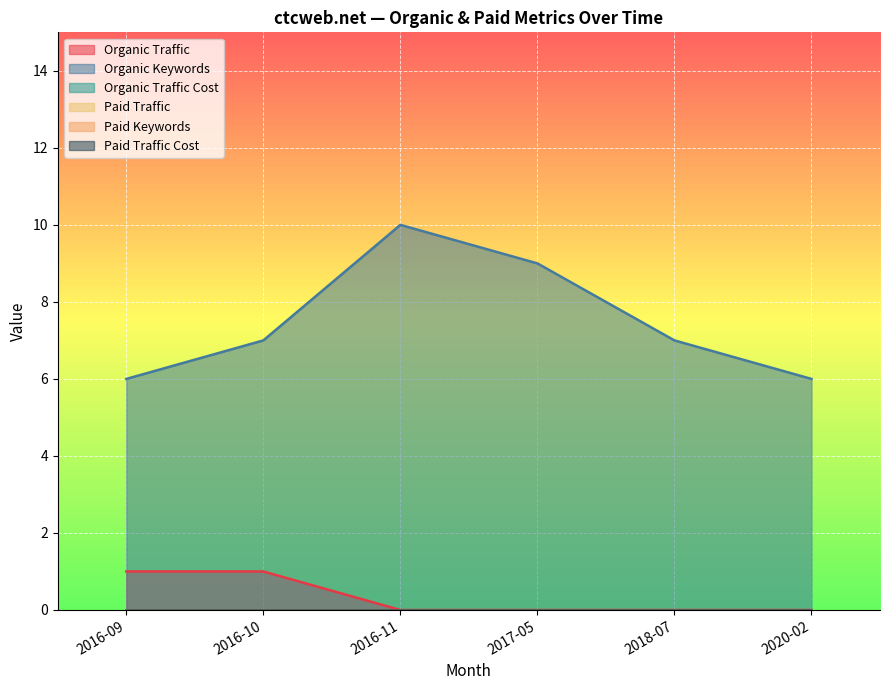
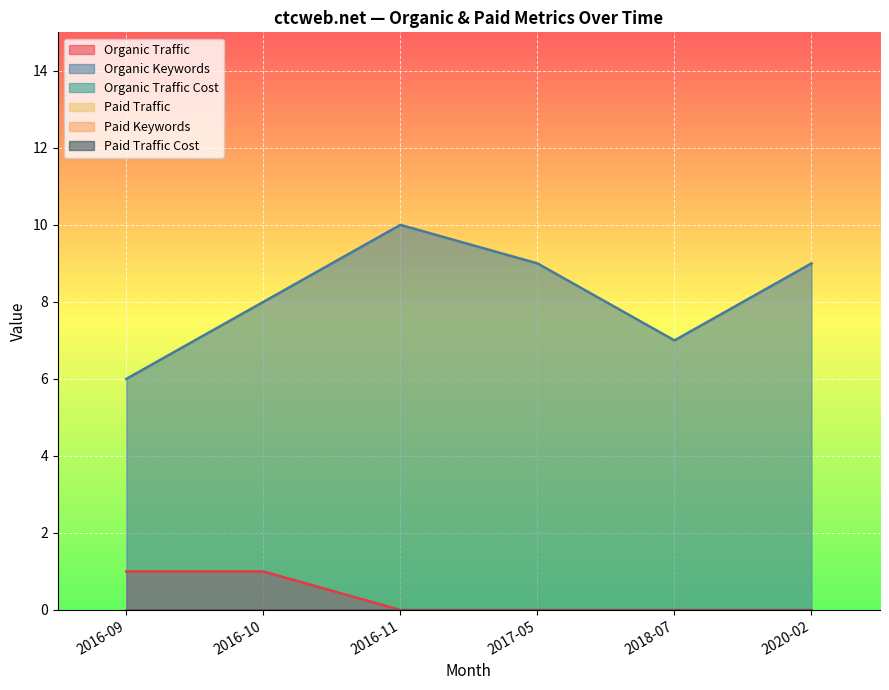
Organic Keywords, 2016-10: 7 -> 8
Organic Keywords, 2020-02: 6 -> 9
